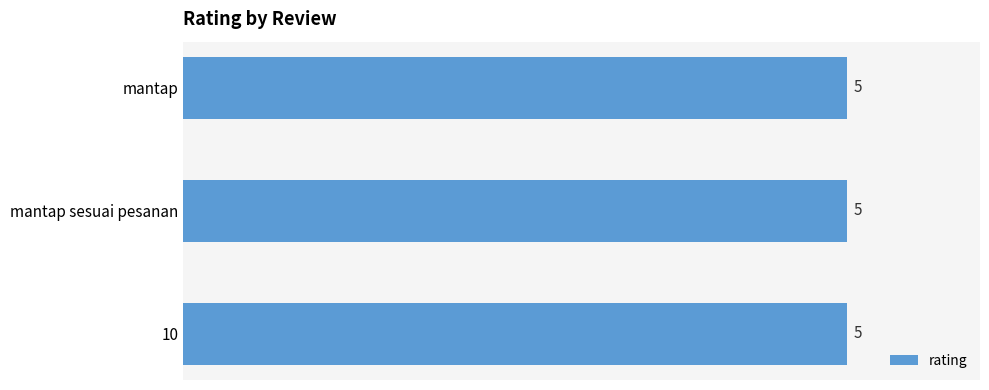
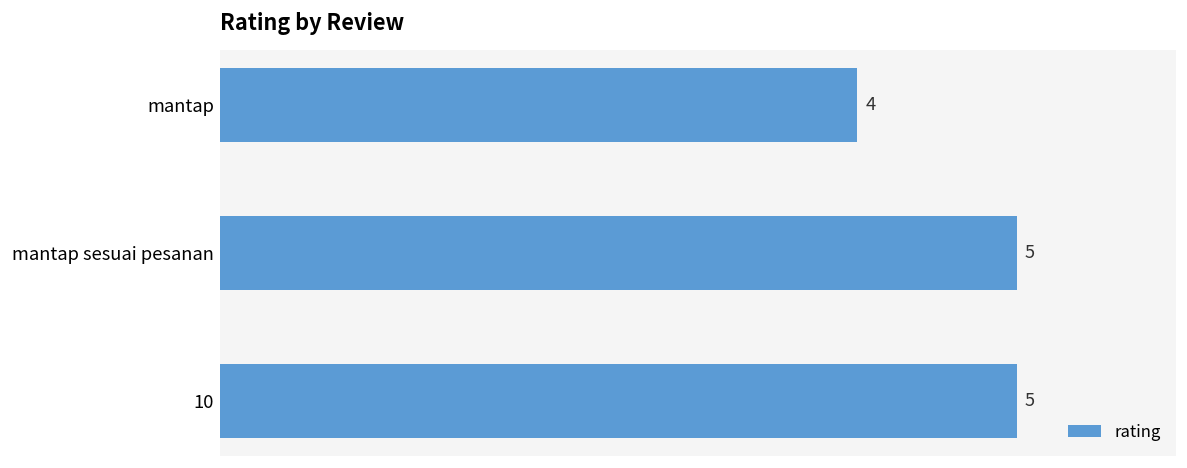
mantap: 5 -> 4
